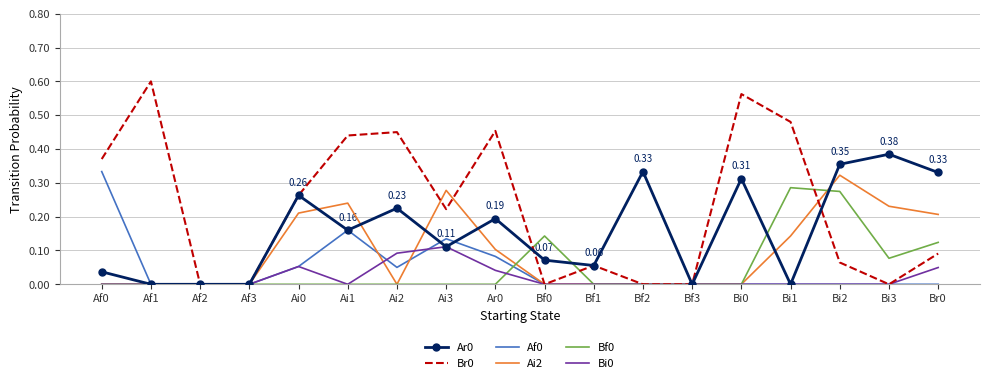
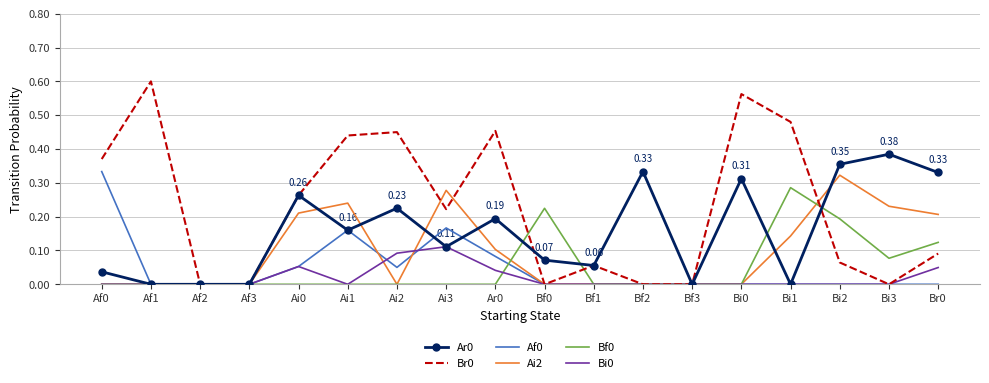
Af0, Ai3: 0.13 -> 0.17
Bf0, Bf0: 0.14 -> 0.22
Bf0, Bi2: 0.27 -> 0.19
